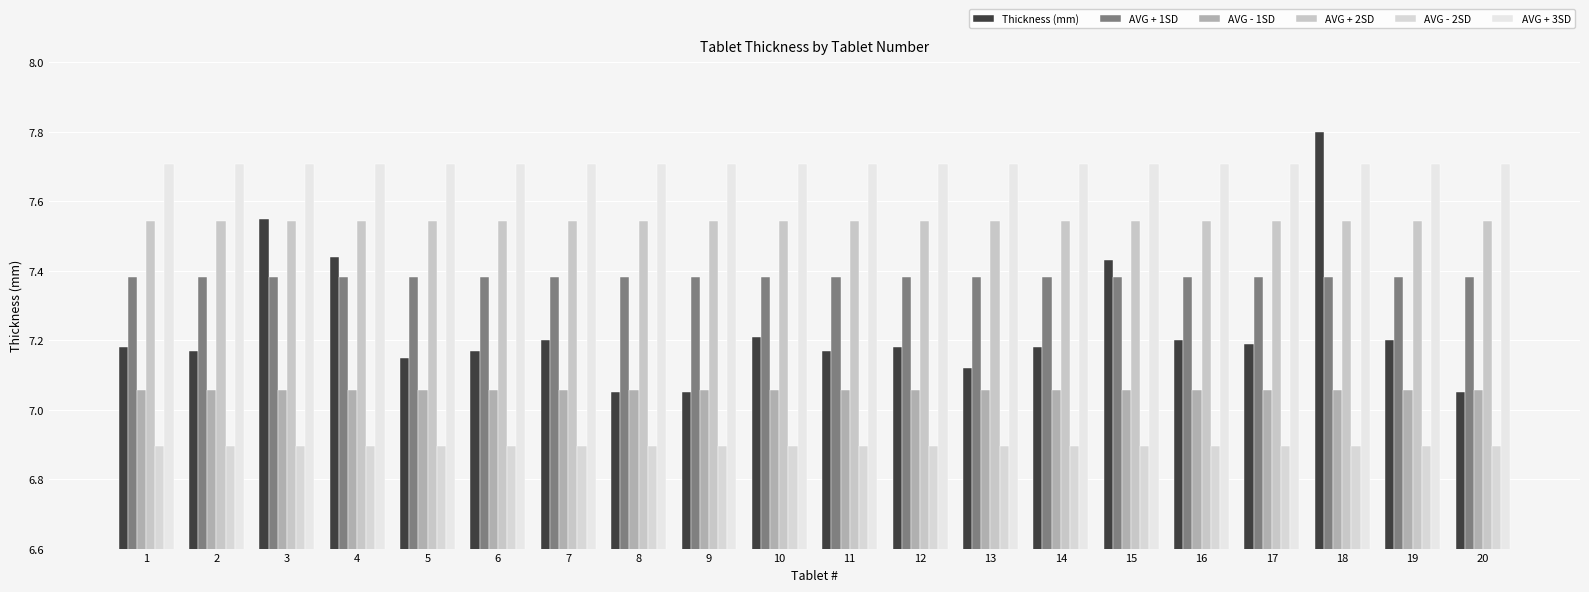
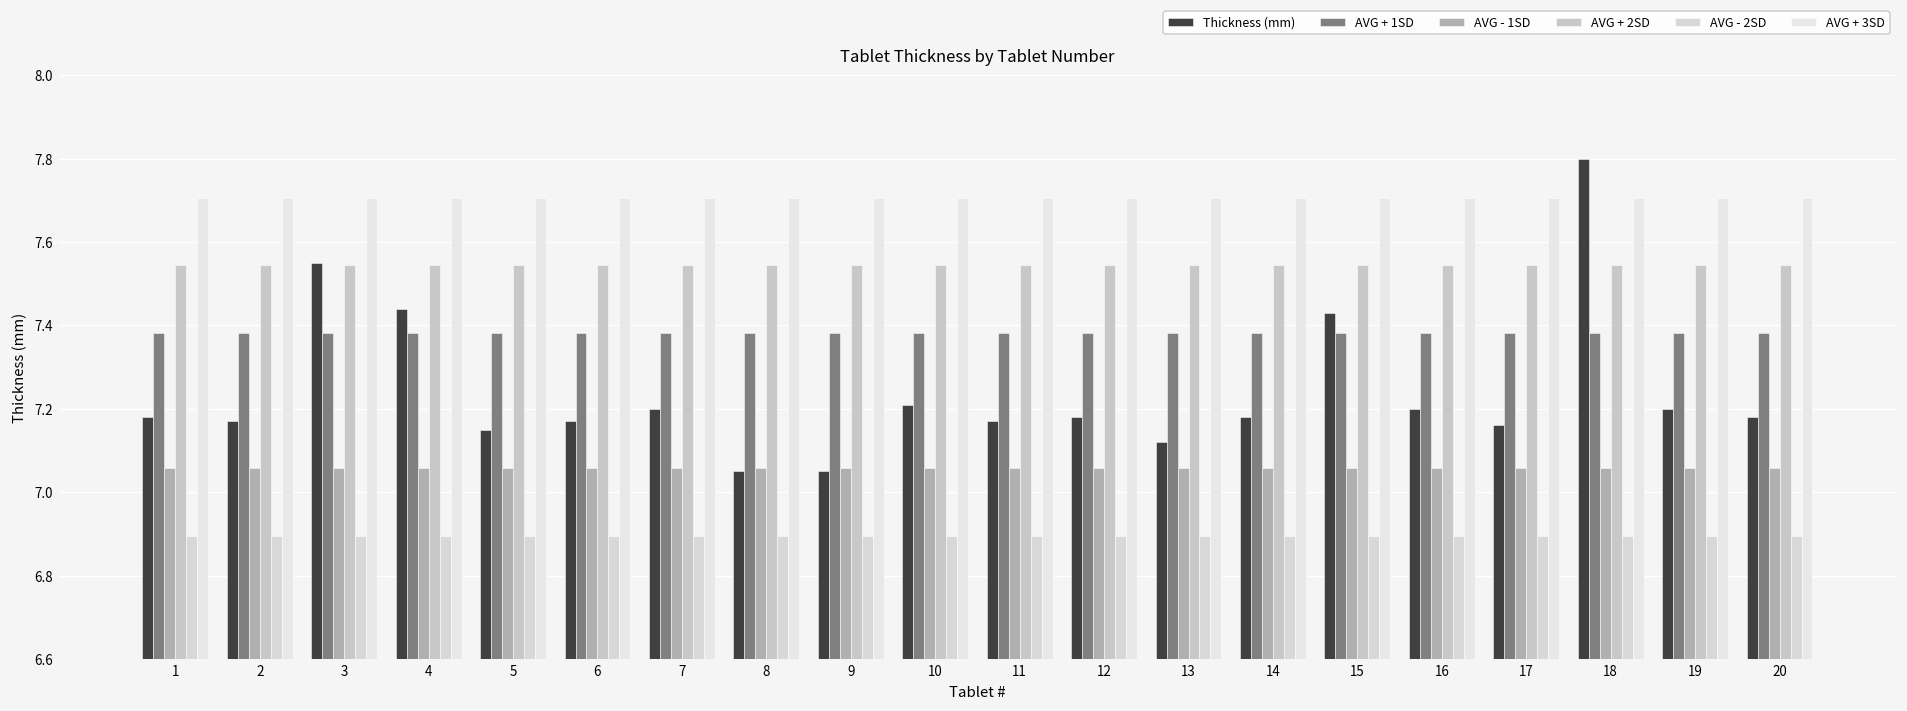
Thickness (mm), 17: 7.19 -> 7.16
Thickness (mm), 20: 7.05 -> 7.18
